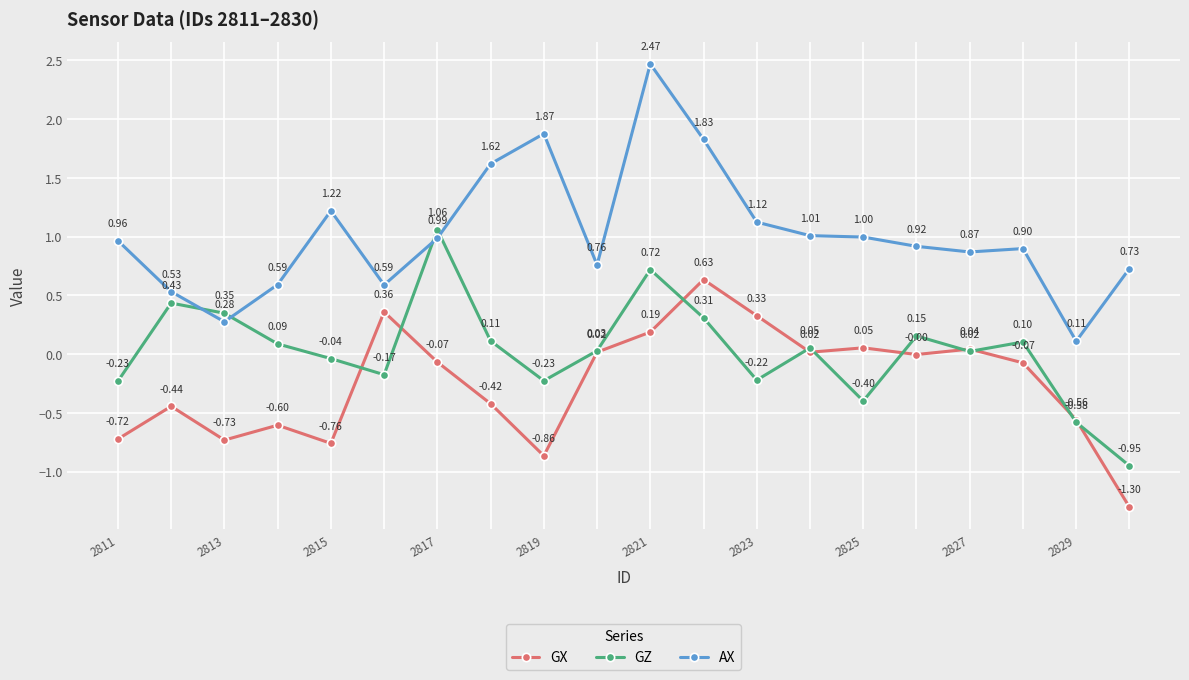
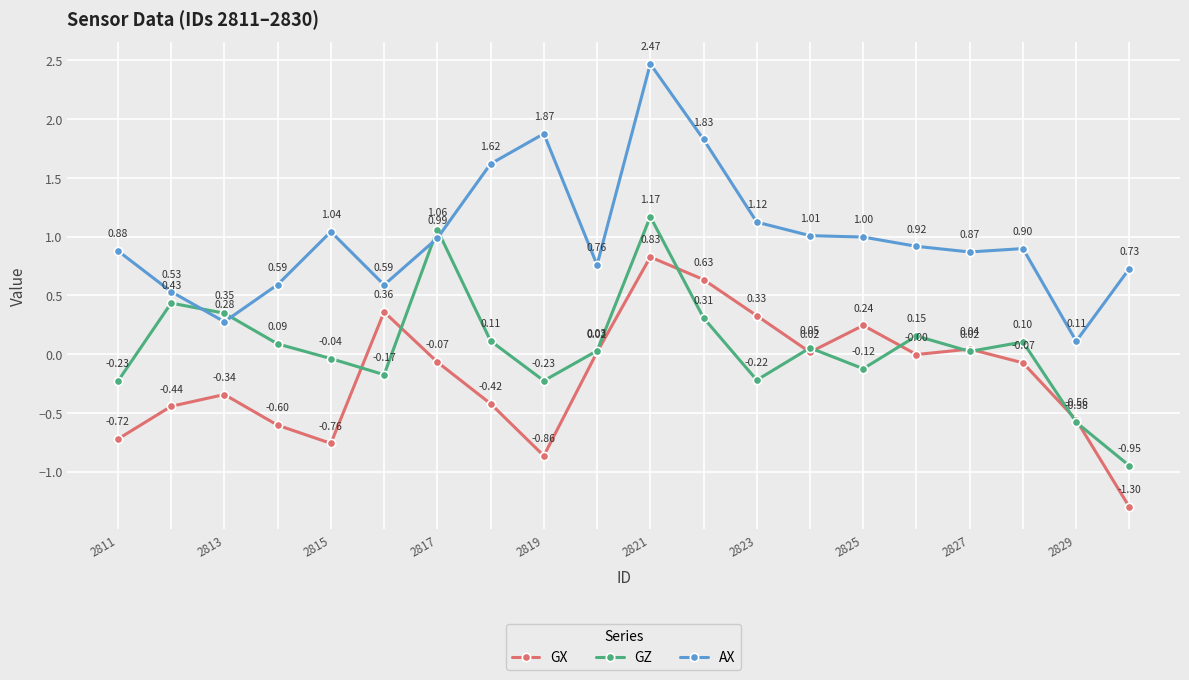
AX, 2811: 0.96 -> 0.88
GX, 2813: -0.73 -> -0.34
AX, 2815: 1.22 -> 1.04
GX, 2821: 0.19 -> 0.83
GZ, 2821: 0.72 -> 1.17
GX, 2825: 0.05 -> 0.24
GZ, 2825: -0.40 -> -0.12
